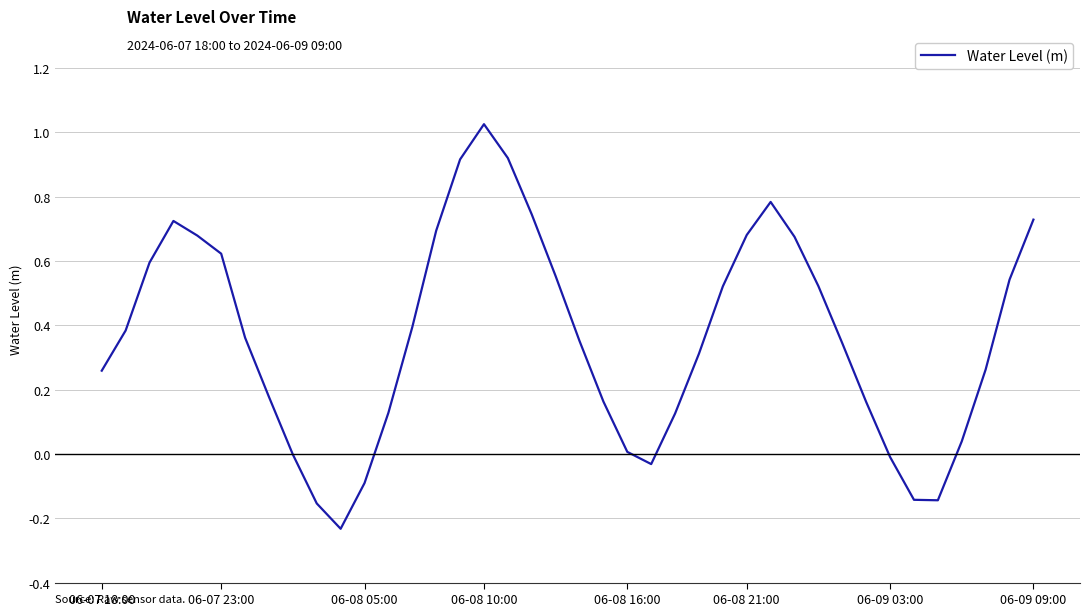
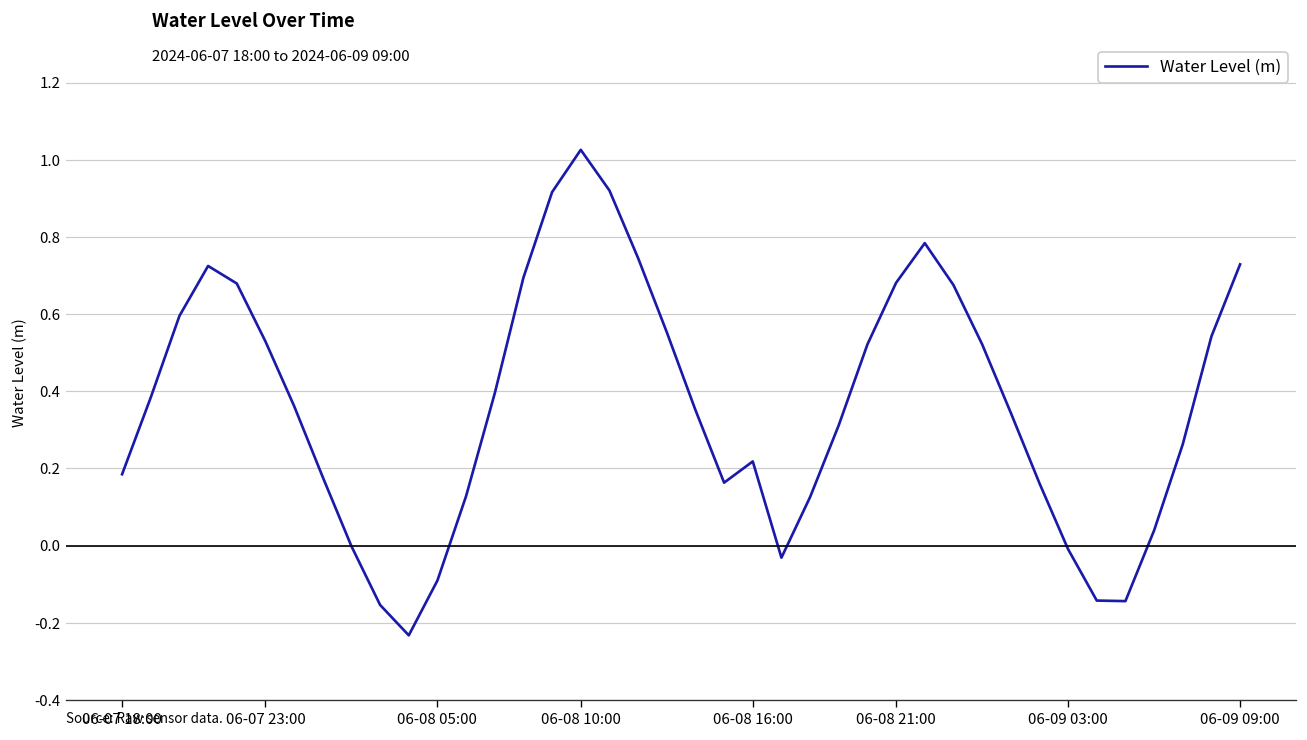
06-07 18:00: 0.26 -> 0.18
06-07 23:00: 0.62 -> 0.53
06-08 16:00: 0.01 -> 0.22
